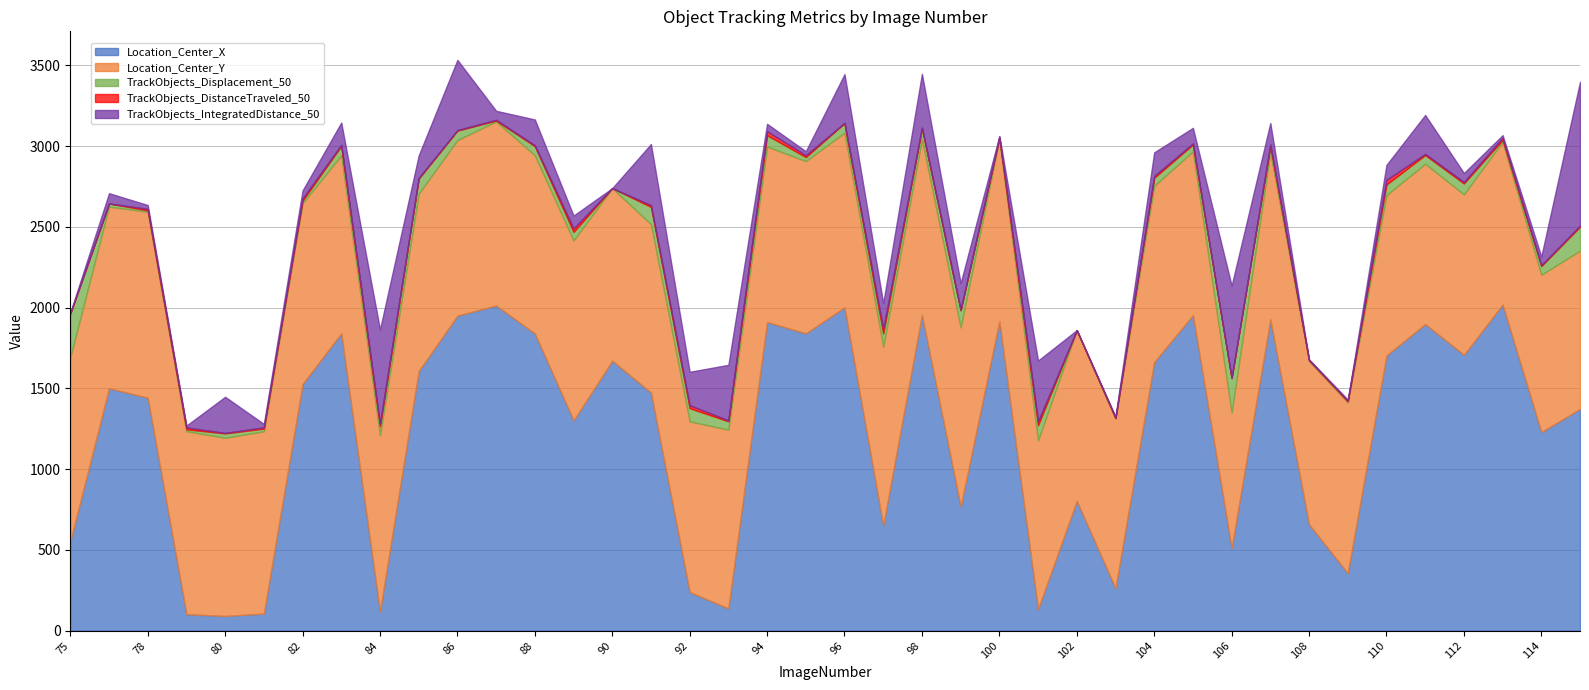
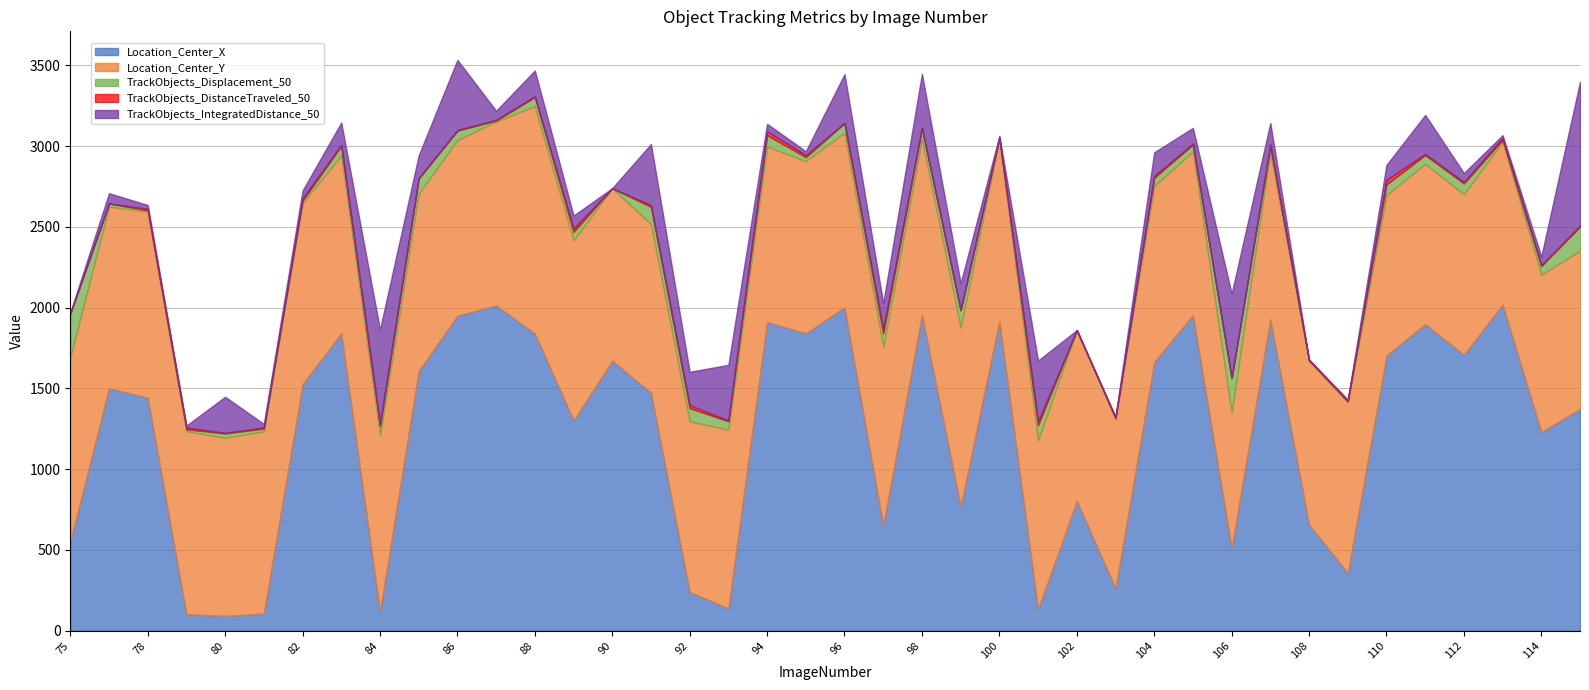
Location_Center_Y, 88: 1100 -> 1410
TrackObjects_IntegratedDistance_50, 106: 570 -> 520
